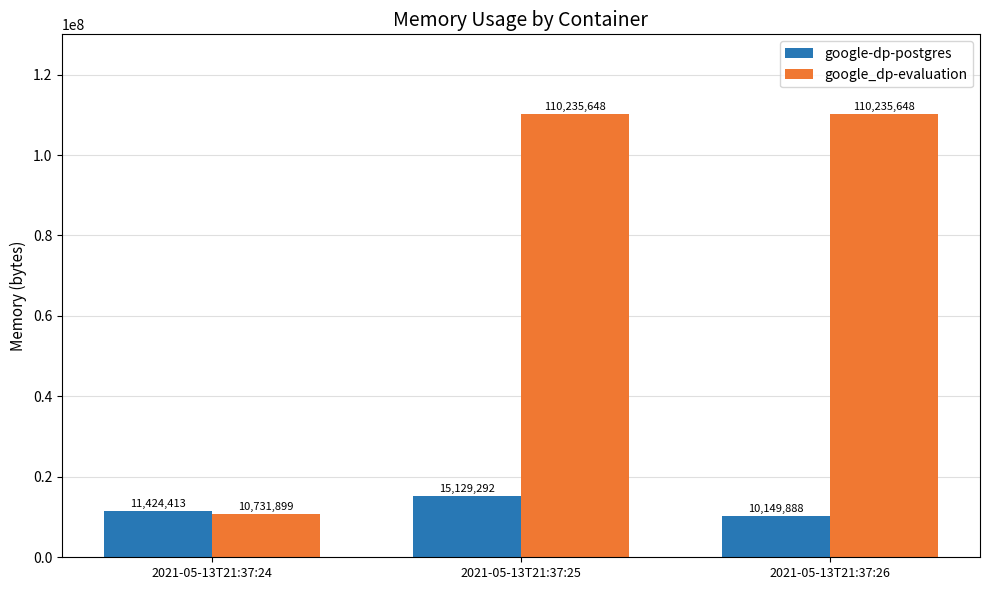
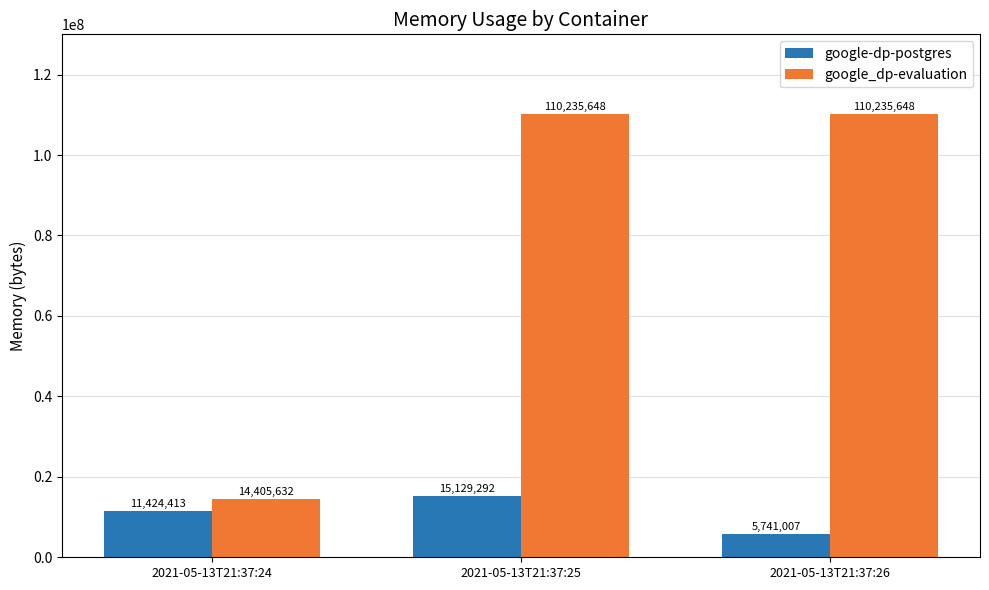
google_dp-evaluation, 2021-05-13T21:37:24: 10,731,899 -> 14,405,632
google-dp-postgres, 2021-05-13T21:37:26: 10,149,888 -> 5,741,007
